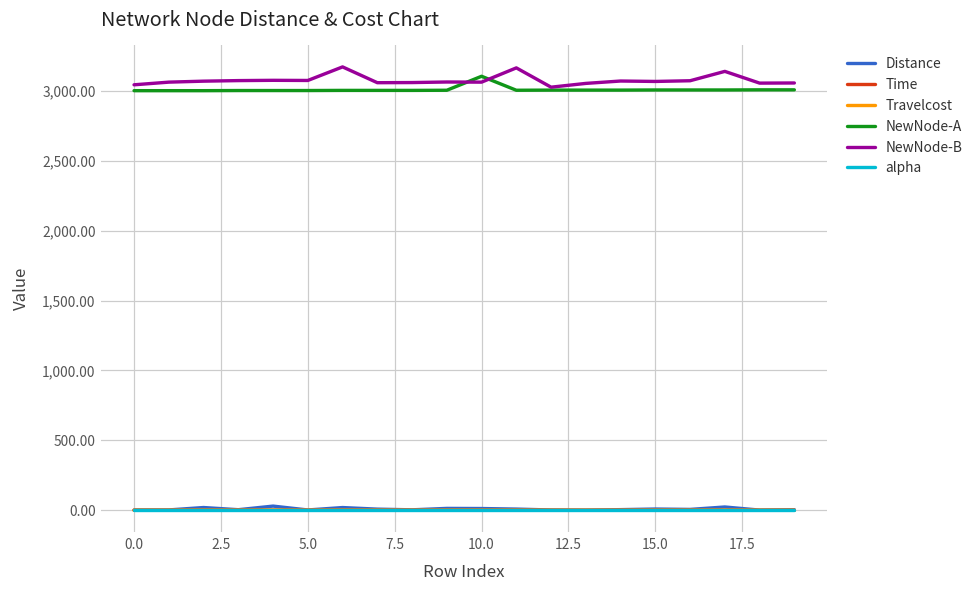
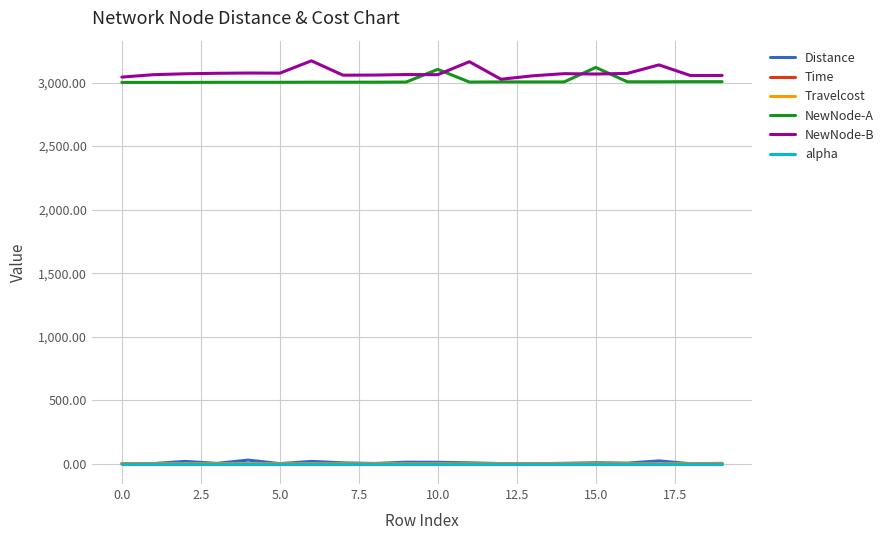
NewNode-A, 15.0: 3,010 -> 3,120
